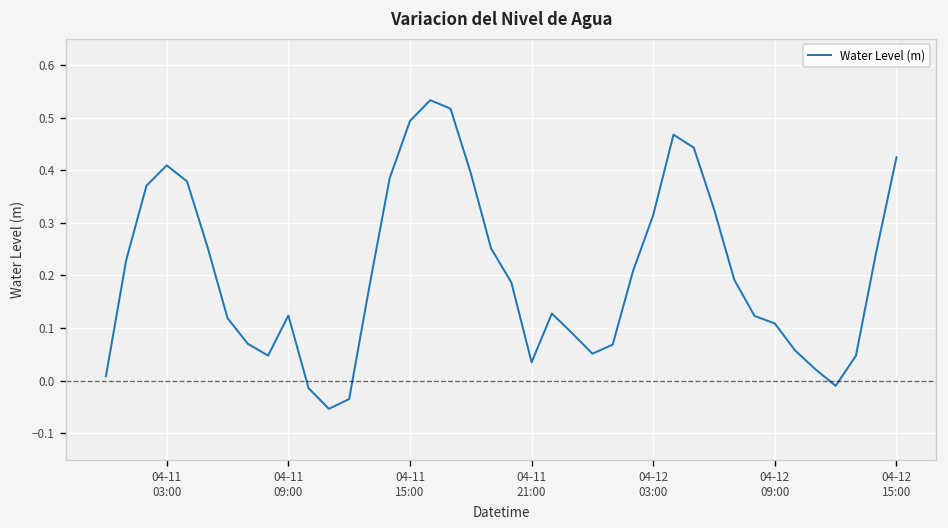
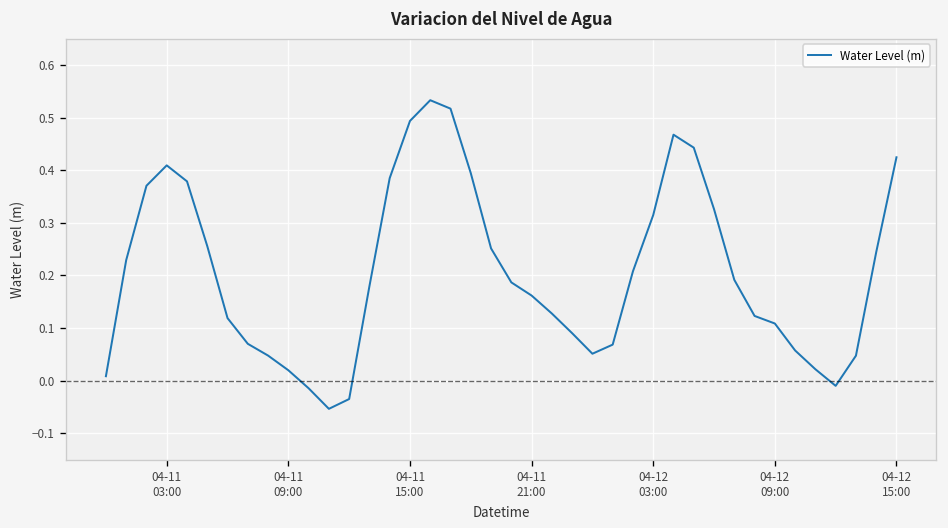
04-11 09:00: 0.12 -> 0.02
04-11 21:00: 0.04 -> 0.16
